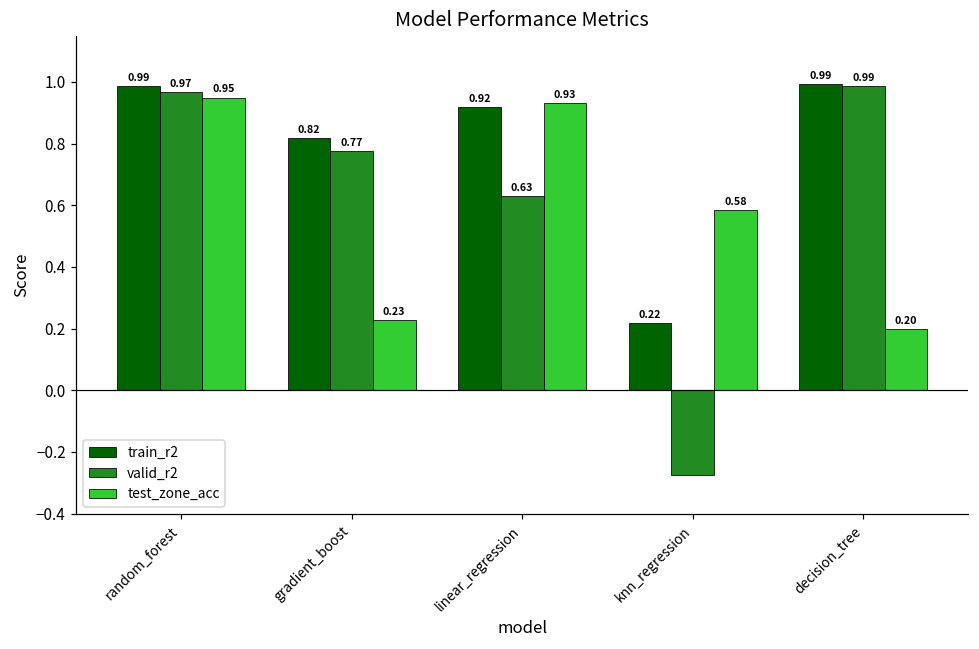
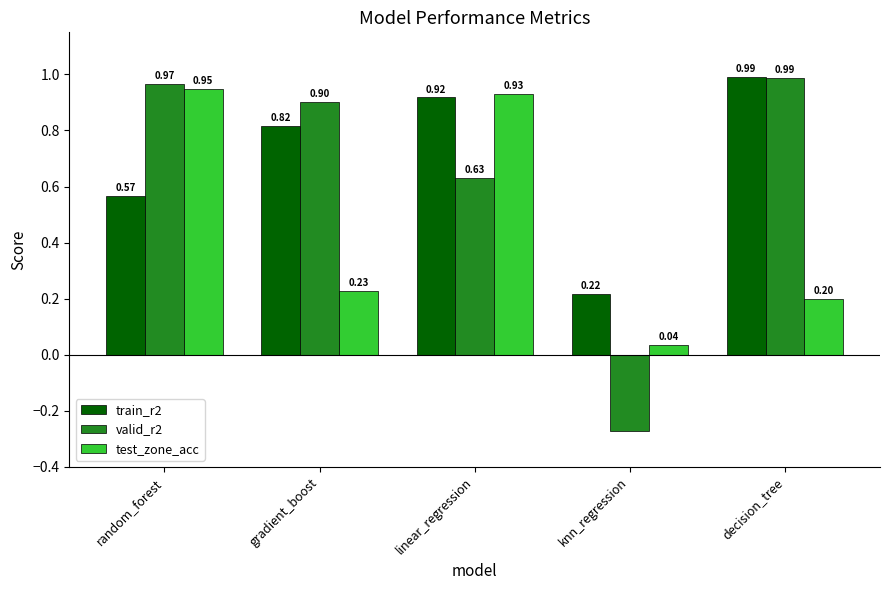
train_r2, random_forest: 0.99 -> 0.57
valid_r2, gradient_boost: 0.77 -> 0.90
test_zone_acc, knn_regression: 0.58 -> 0.04
